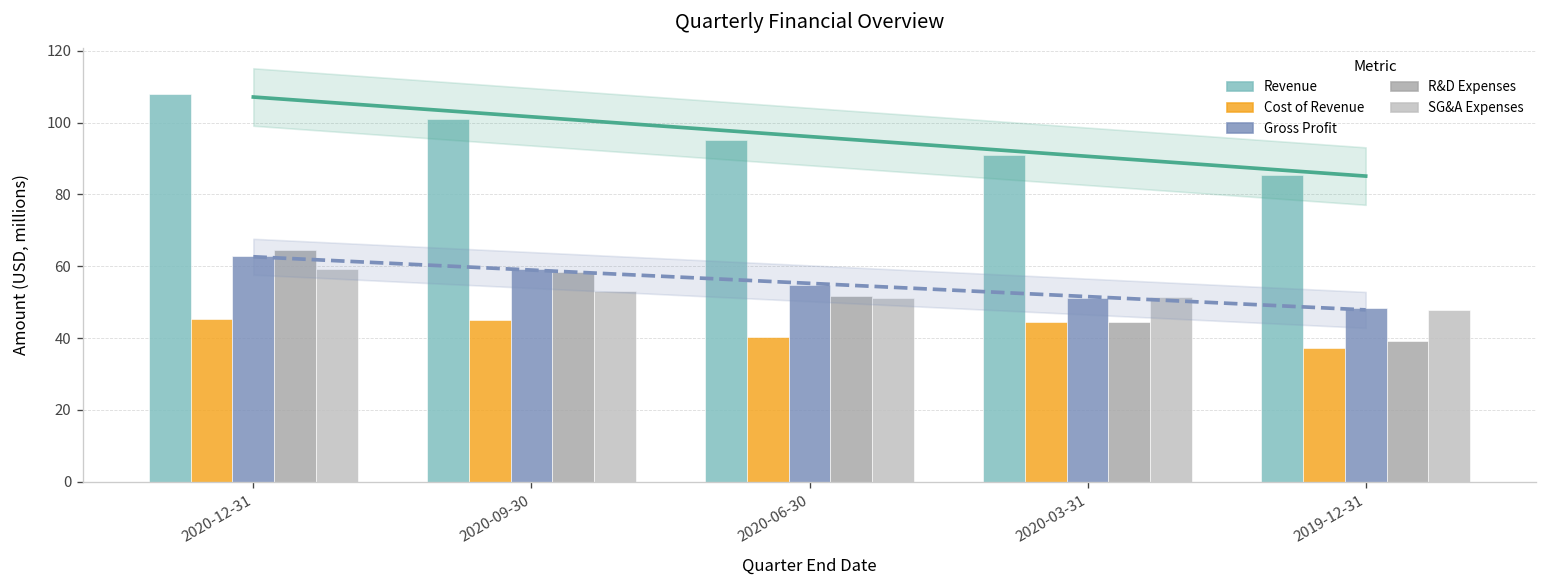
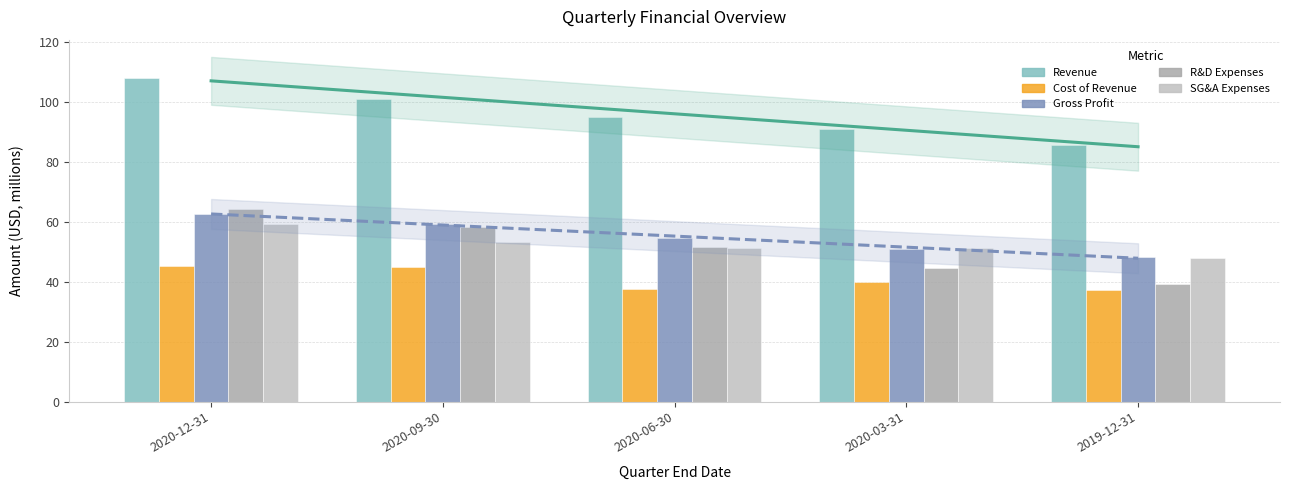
Cost of Revenue, 2020-06-30: 40 -> 38
Cost of Revenue, 2020-03-31: 44 -> 40
